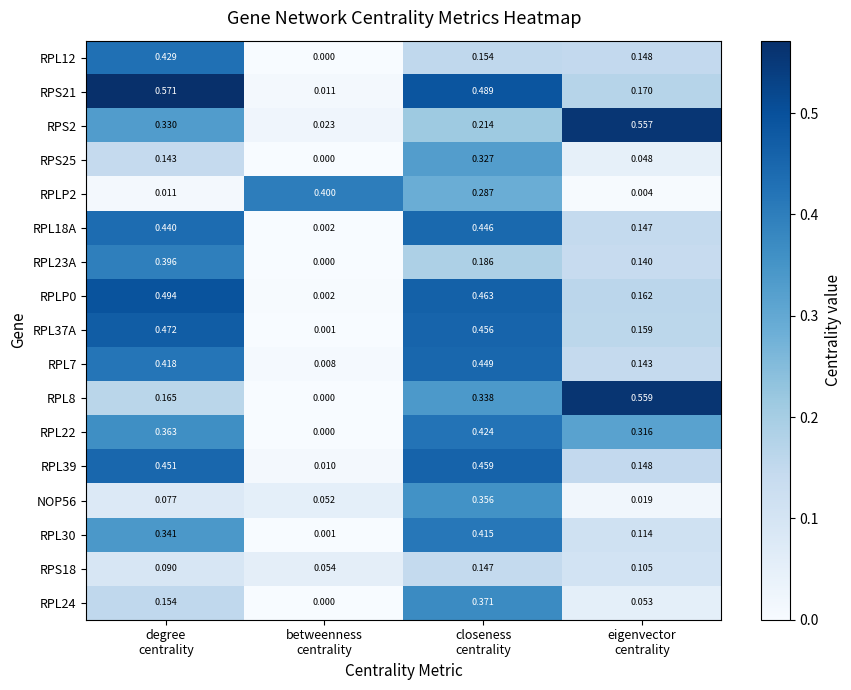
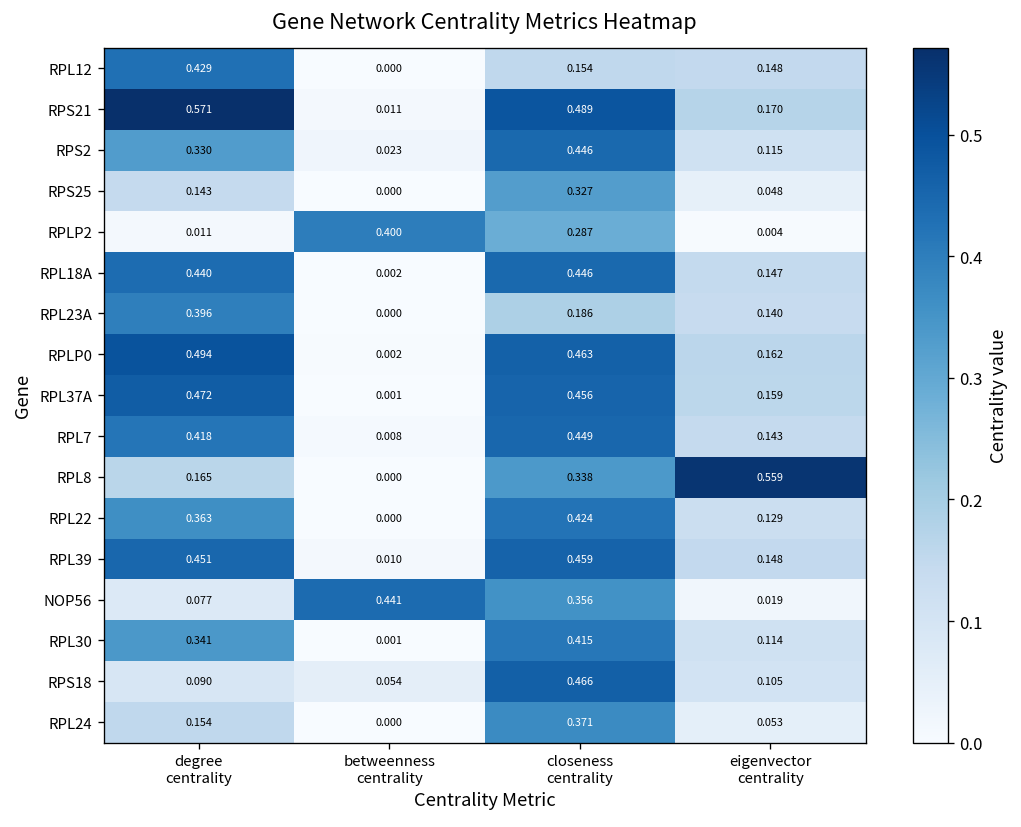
RPS2, closeness centrality: 0.214 -> 0.446
RPS2, eigenvector centrality: 0.557 -> 0.115
RPL22, eigenvector centrality: 0.316 -> 0.129
NOP56, betweenness centrality: 0.052 -> 0.441
RPS18, closeness centrality: 0.147 -> 0.466
